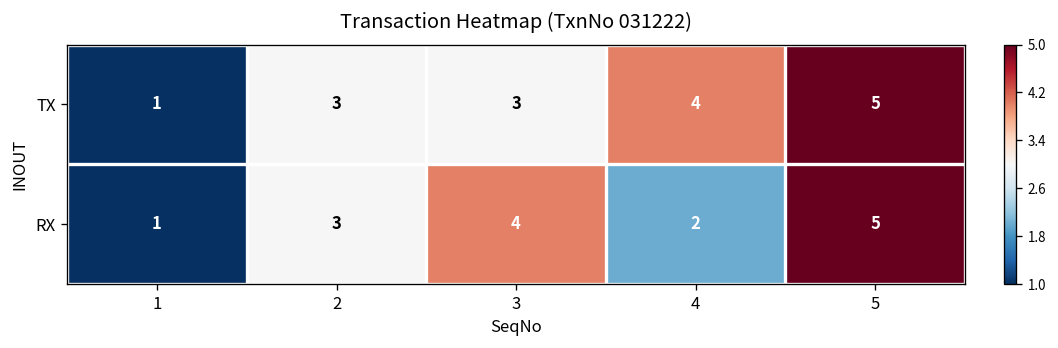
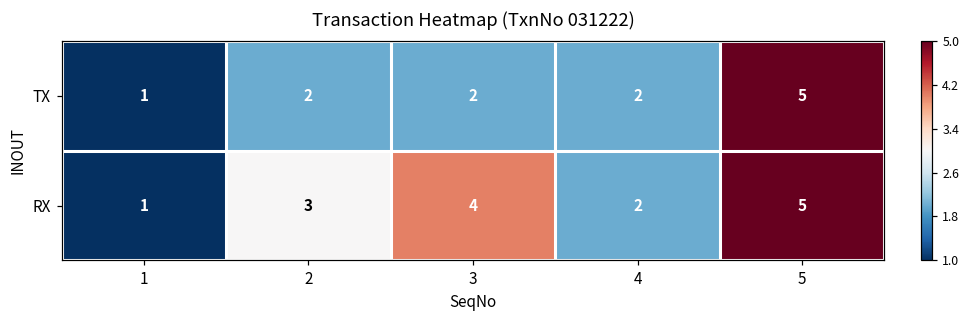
TX, 2: 3 -> 2
TX, 3: 3 -> 2
TX, 4: 4 -> 2
